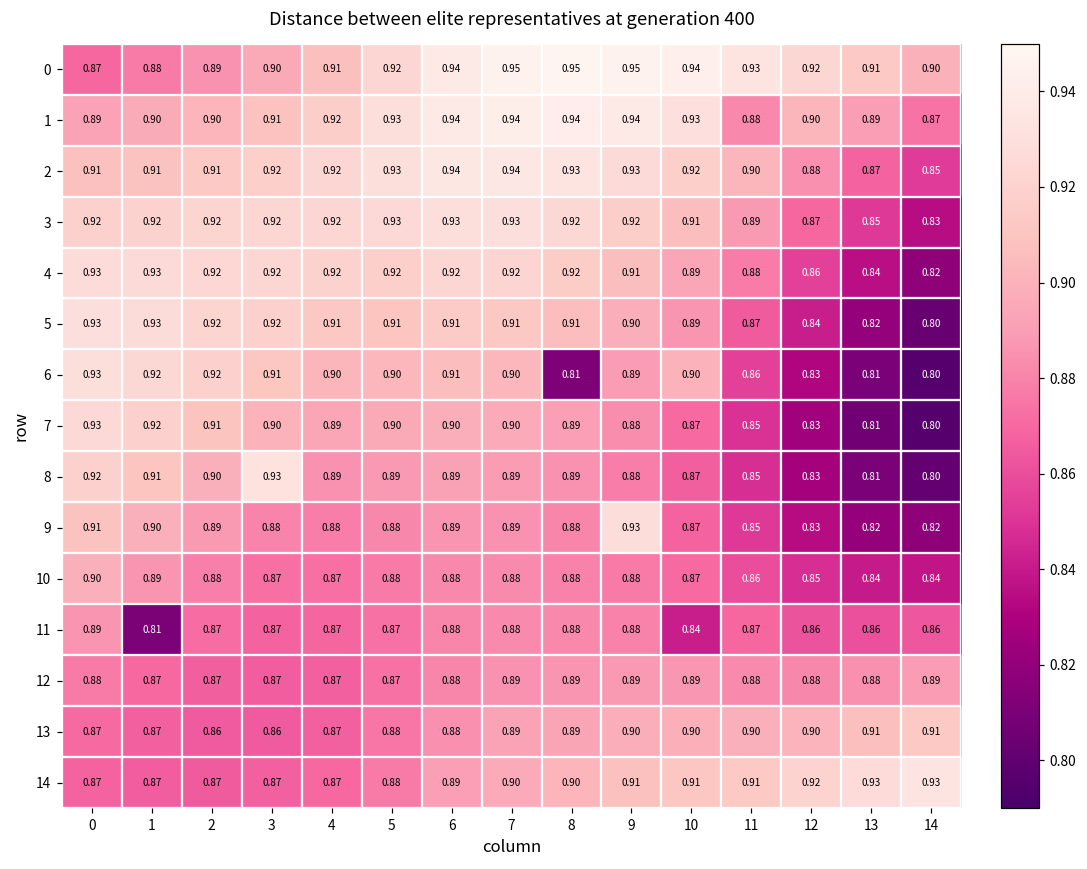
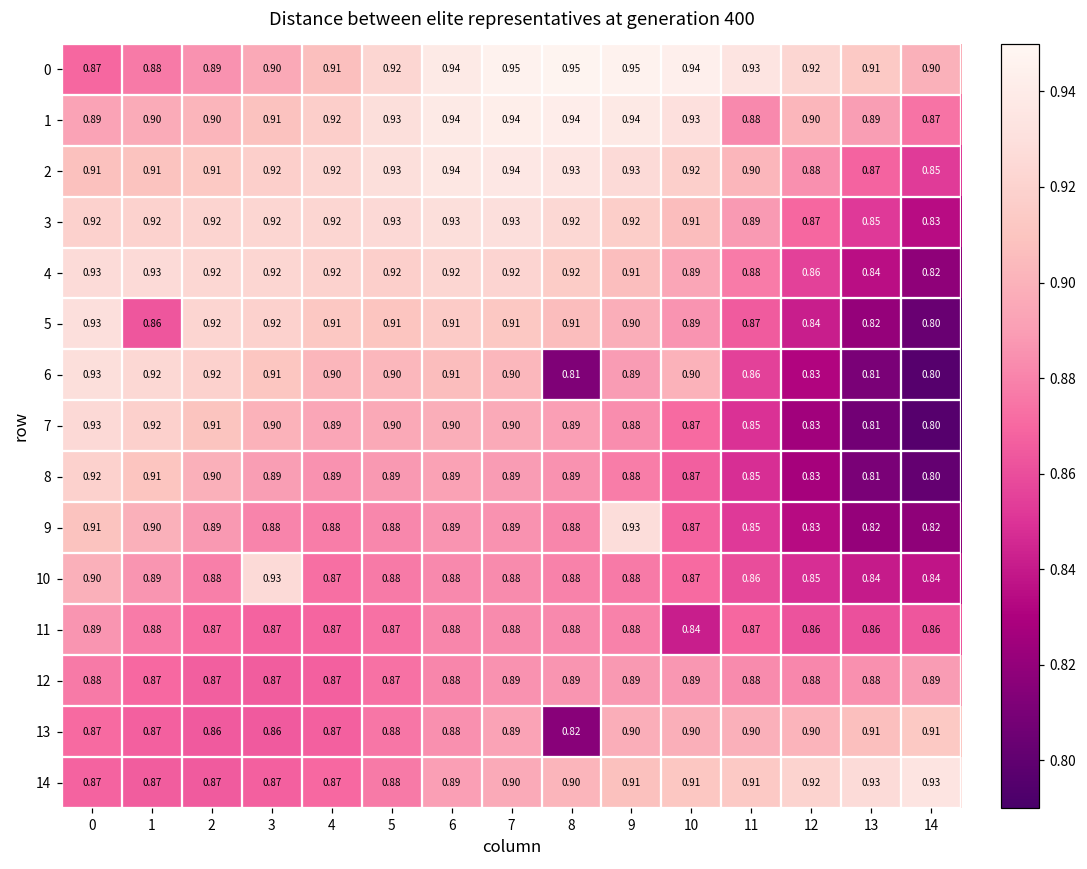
5, 1: 0.93 -> 0.86
8, 3: 0.93 -> 0.89
10, 3: 0.87 -> 0.93
11, 1: 0.81 -> 0.88
13, 8: 0.89 -> 0.82
